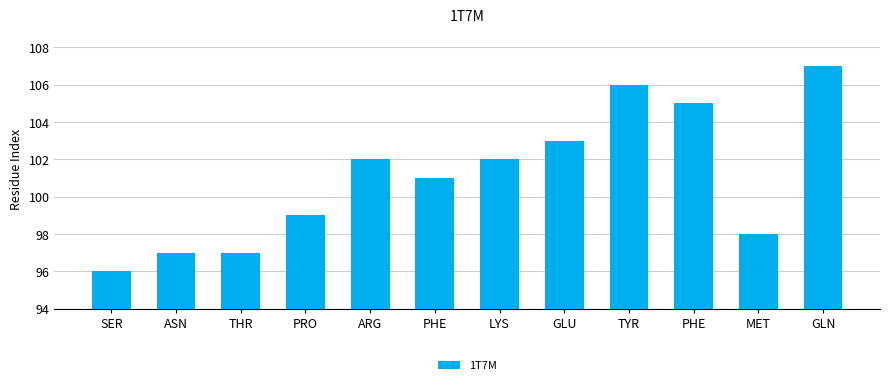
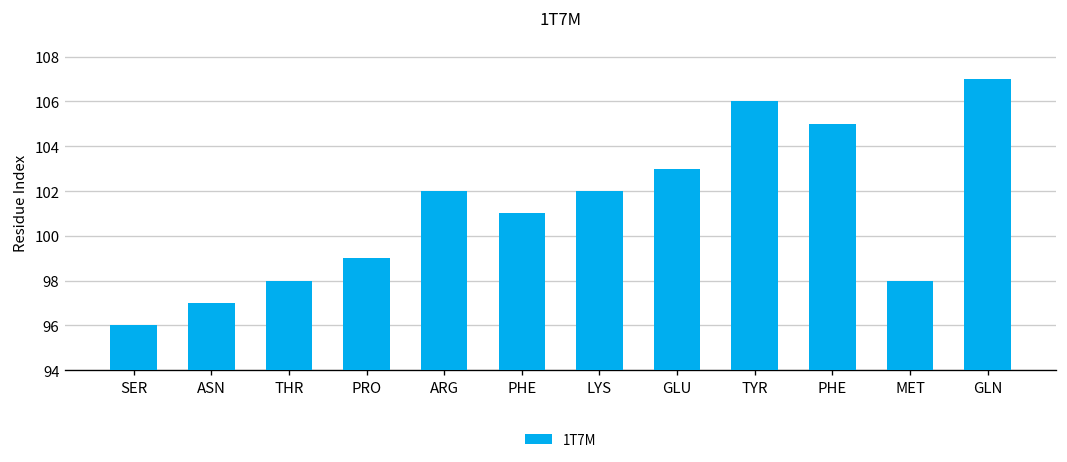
THR: 97 -> 98
